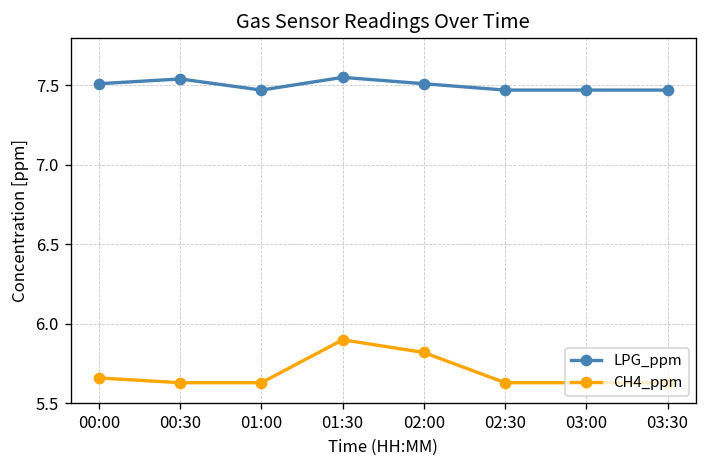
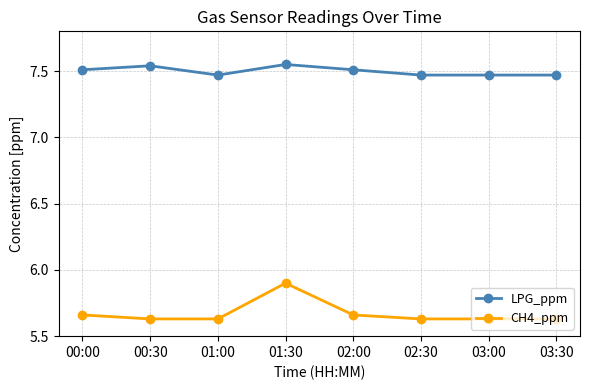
CH4_ppm, 02:00: 5.82 -> 5.66
